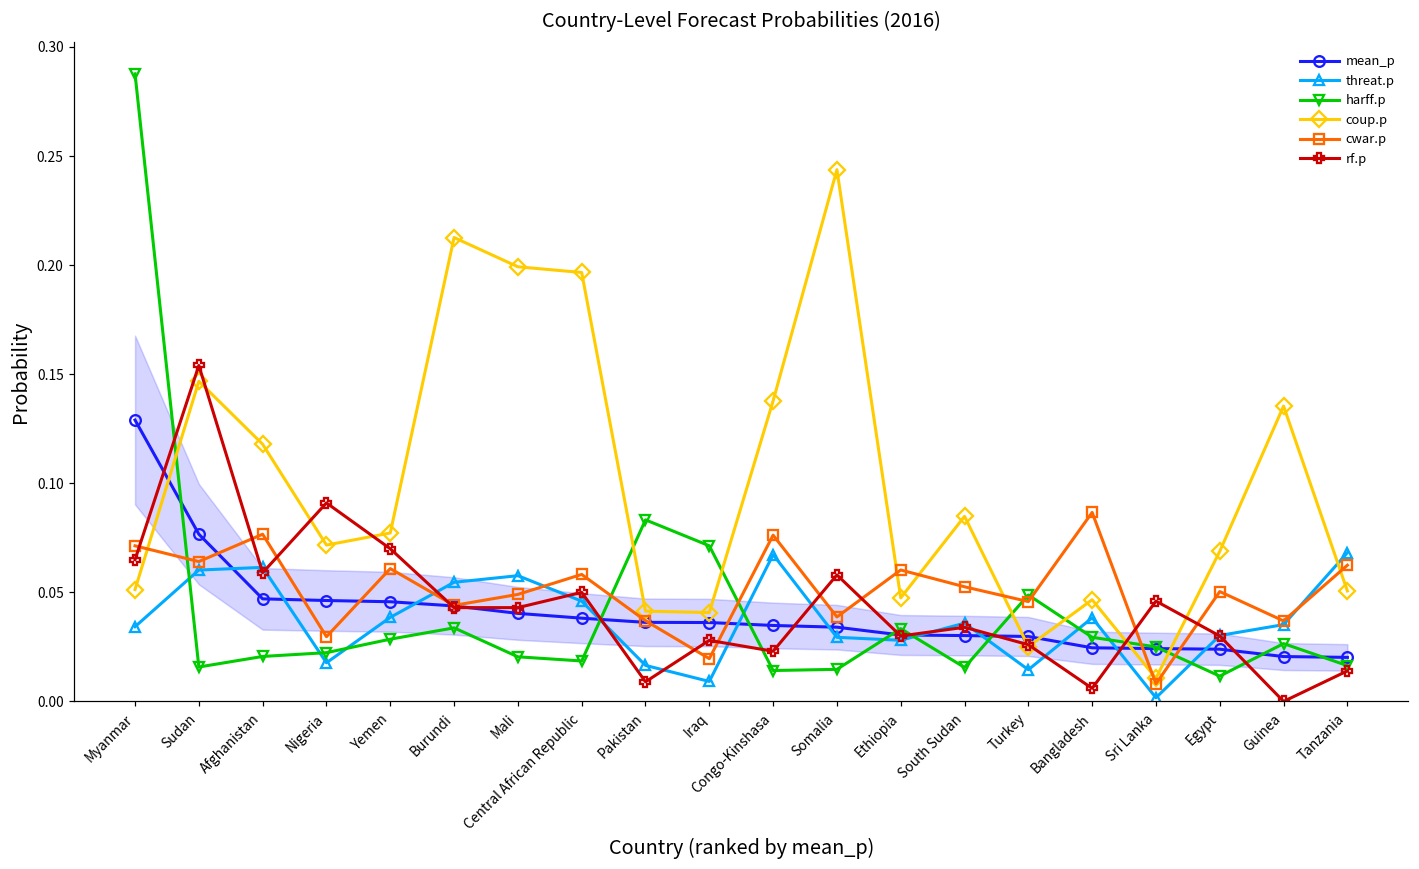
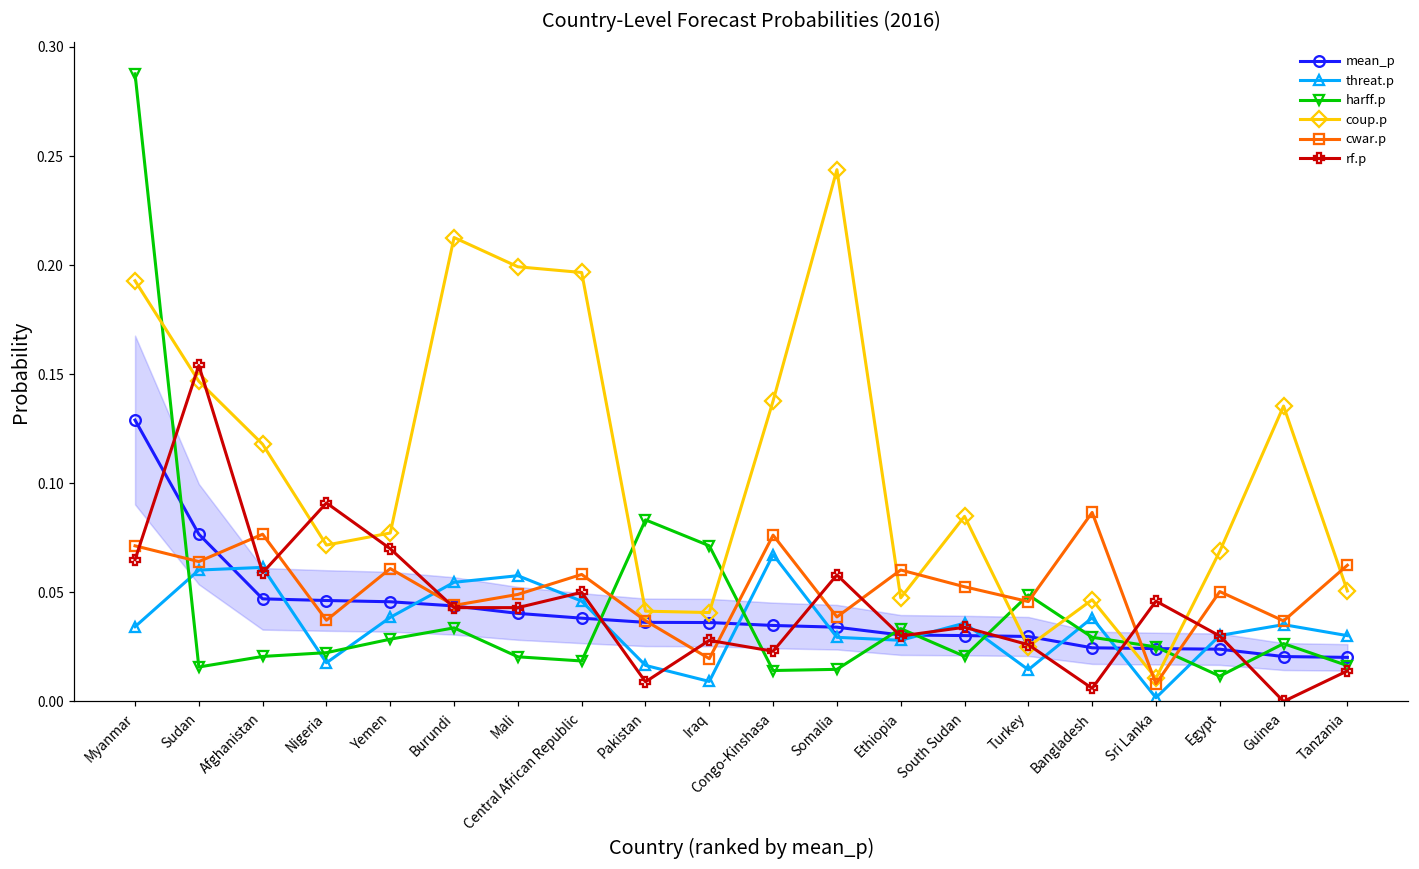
coup.p, Myanmar: 0.051 -> 0.193
cwar.p, Nigeria: 0.030 -> 0.037
harff.p, South Sudan: 0.016 -> 0.021
threat.p, Tanzania: 0.068 -> 0.030
